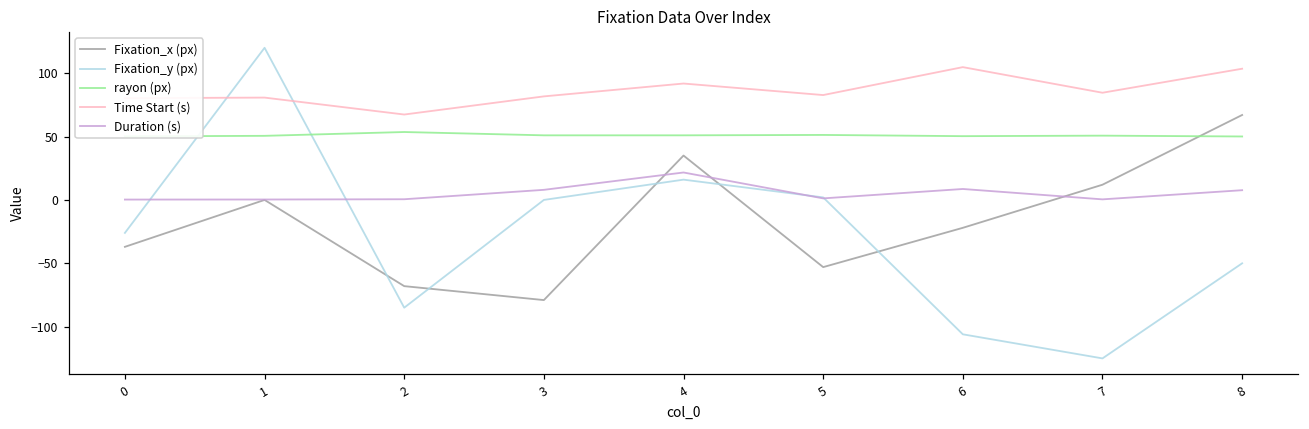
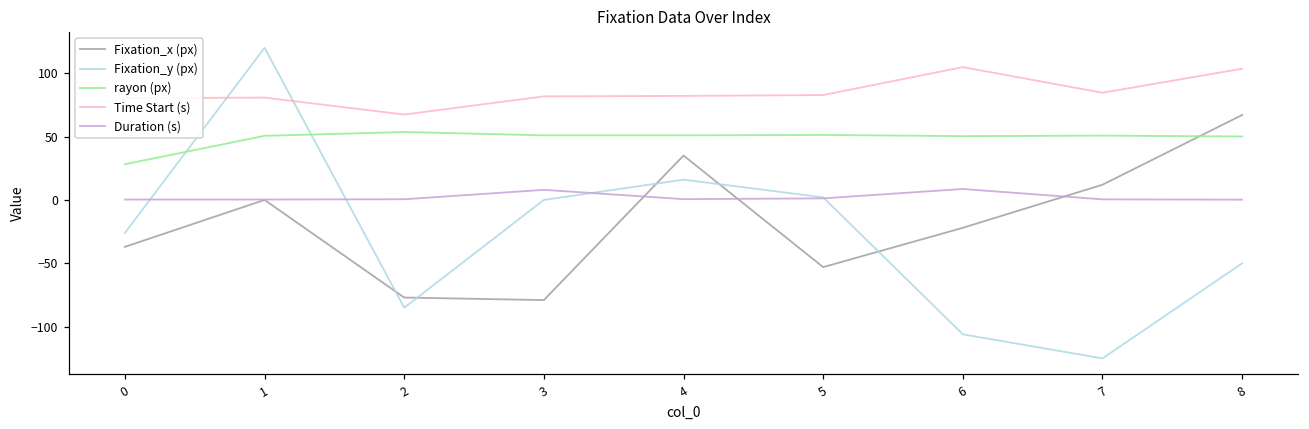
rayon (px), 0: 50 -> 28
Fixation_x (px), 2: -68 -> -77
Time Start (s), 4: 92 -> 82
Duration (s), 4: 22 -> 1
Duration (s), 8: 8 -> 0
